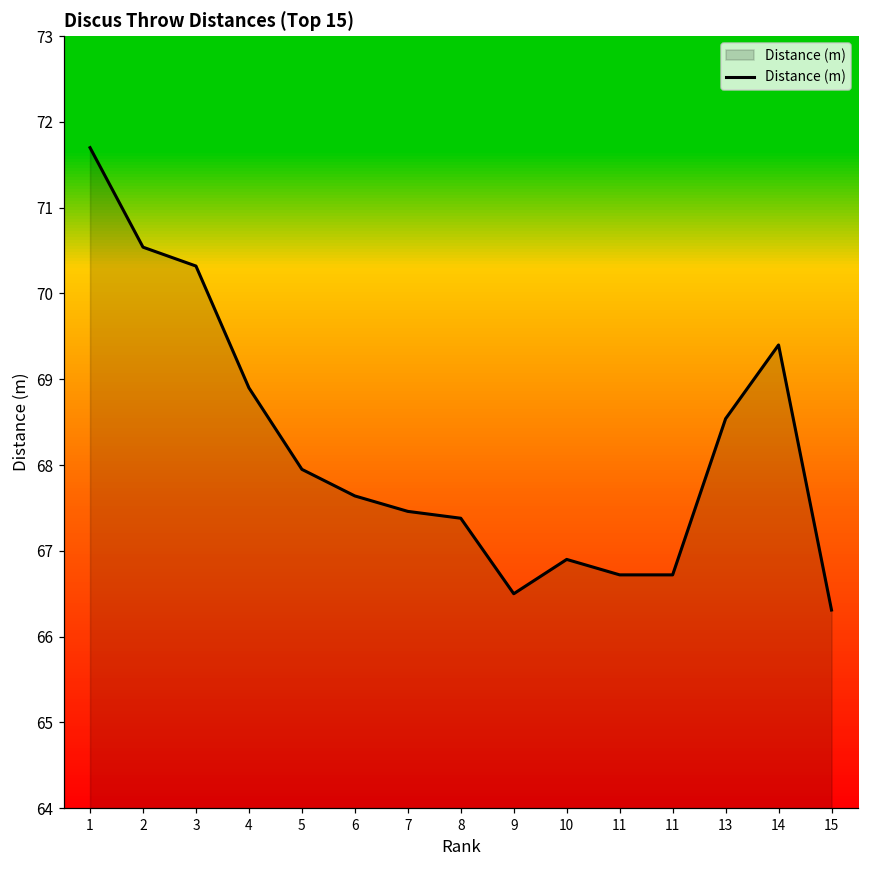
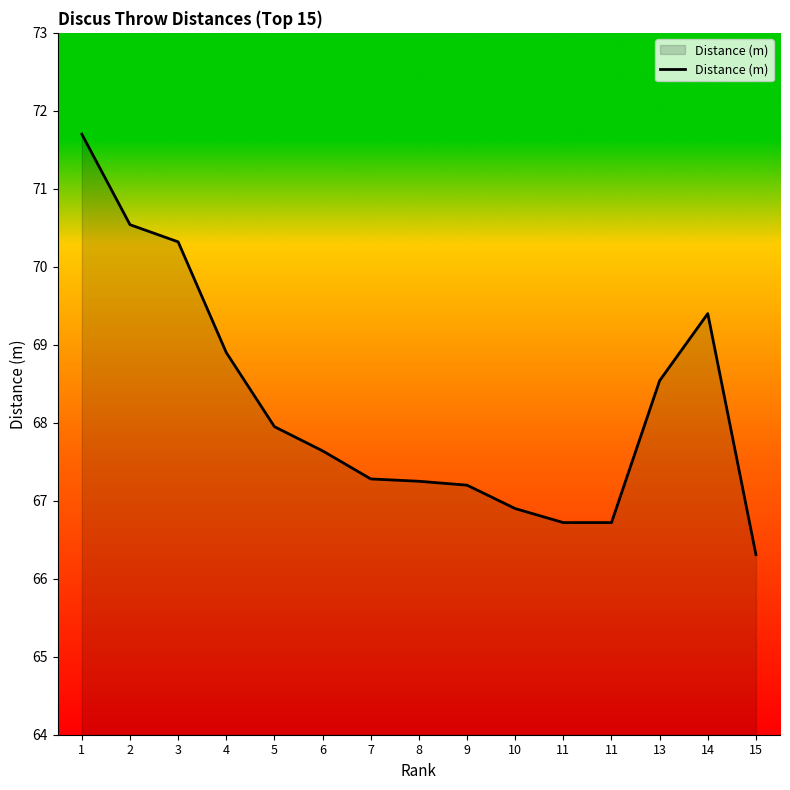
7: 67.5 -> 67.3
8: 67.4 -> 67.3
9: 66.5 -> 67.2
